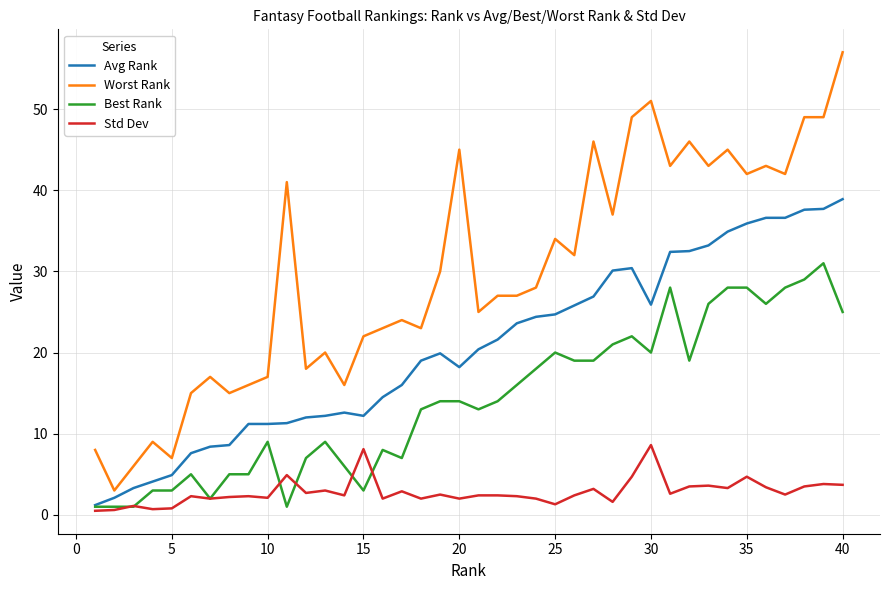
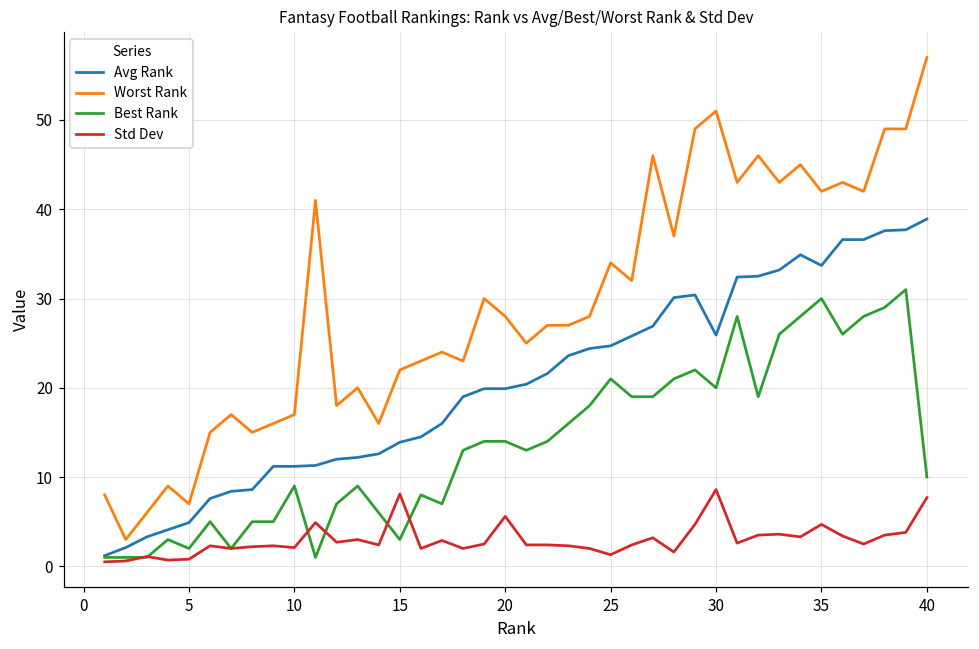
Best Rank, 5: 3 -> 2
Avg Rank, 15: 12 -> 14
Avg Rank, 20: 18 -> 20
Worst Rank, 20: 45 -> 28
Std Dev, 20: 2 -> 6
Best Rank, 25: 20 -> 21
Avg Rank, 35: 36 -> 34
Best Rank, 35: 28 -> 30
Best Rank, 40: 25 -> 10
Std Dev, 40: 4 -> 8
